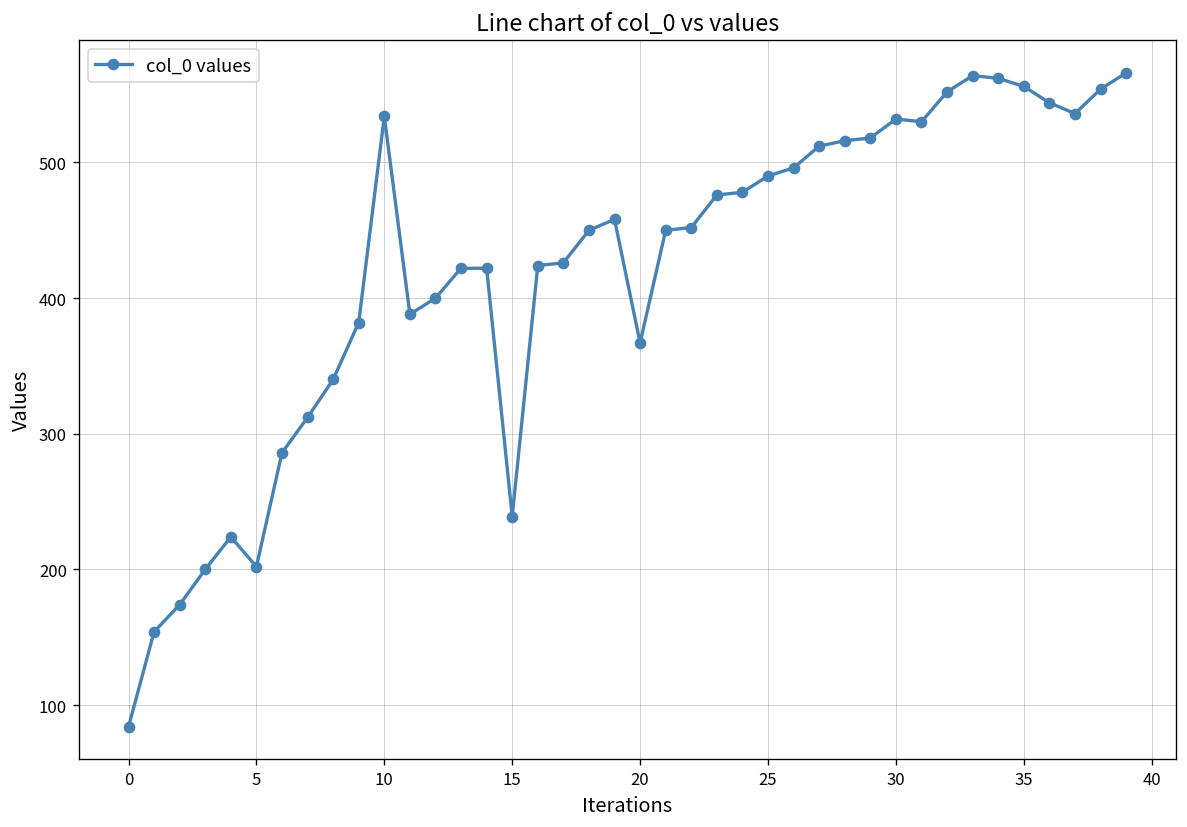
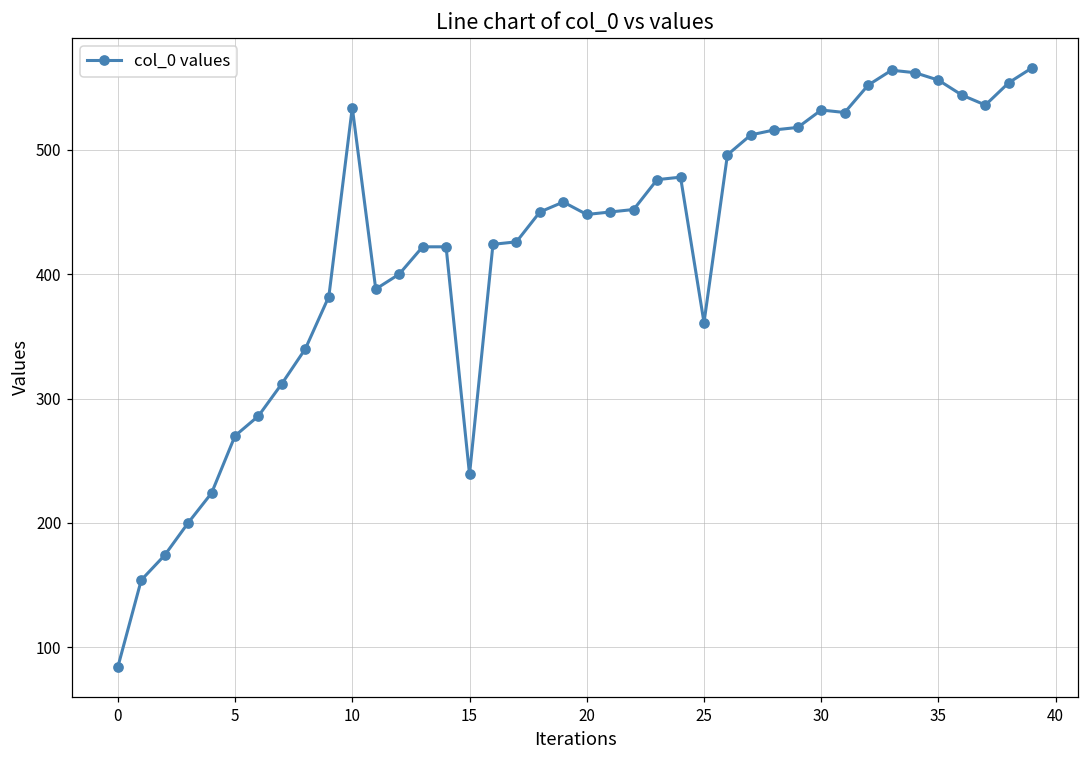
5: 202 -> 270
20: 367 -> 448
25: 490 -> 361
